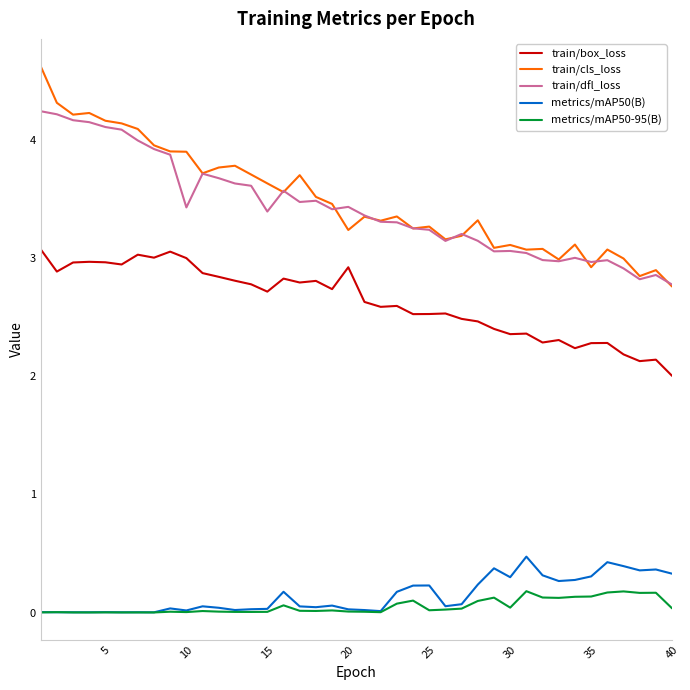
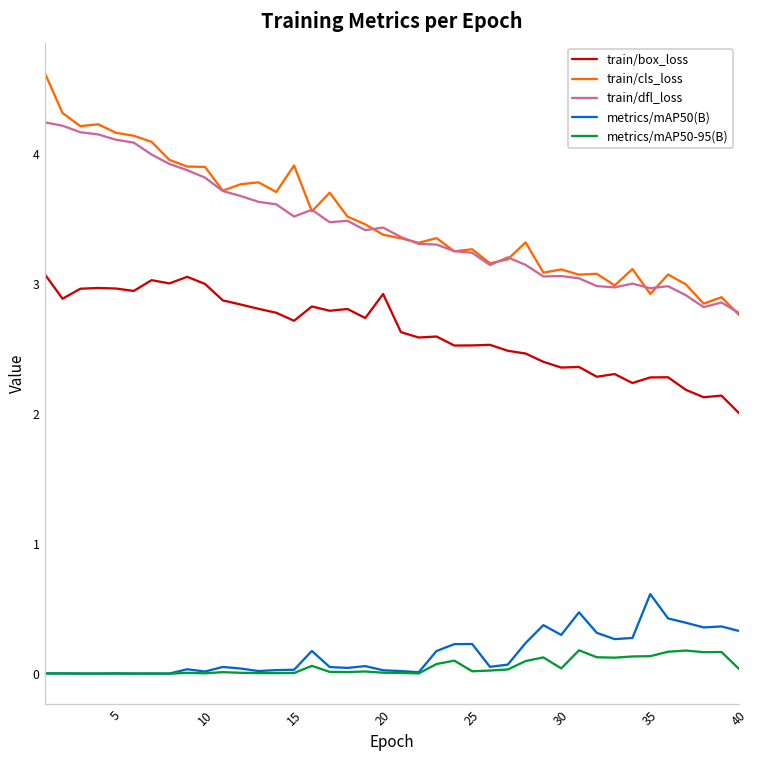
train/dfl_loss, 10: 3.43 -> 3.82
train/cls_loss, 15: 3.63 -> 3.91
train/dfl_loss, 15: 3.39 -> 3.52
train/cls_loss, 20: 3.24 -> 3.38
metrics/mAP50(B), 35: 0.31 -> 0.61
